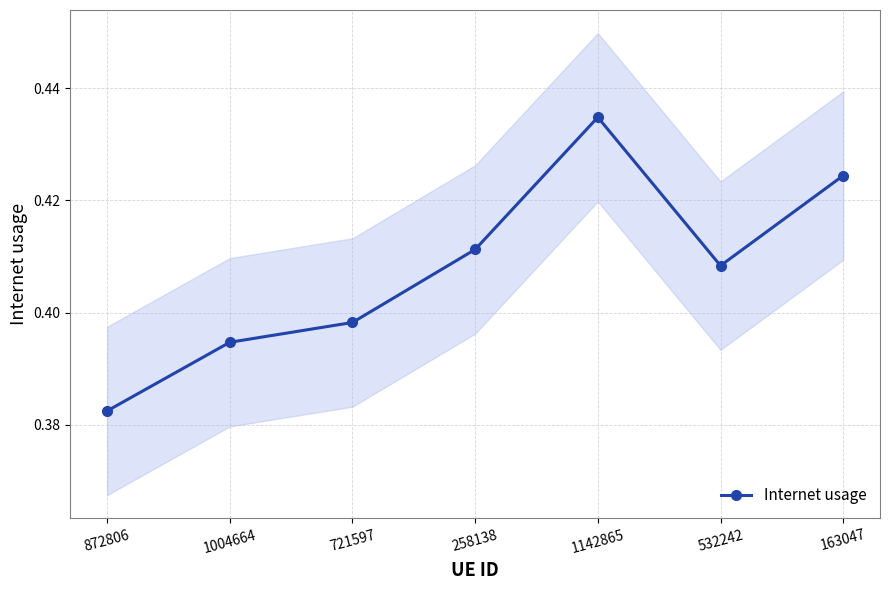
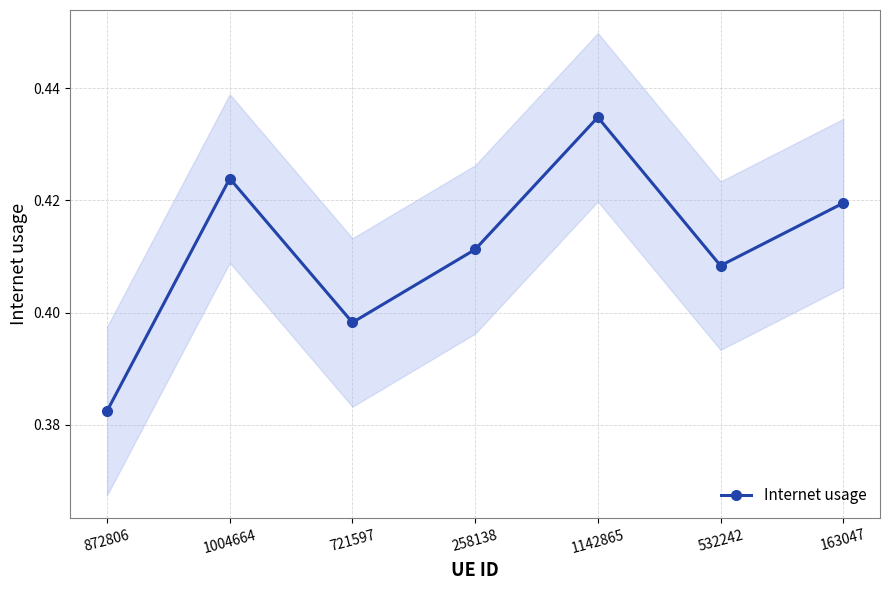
Internet usage, 1004664: 0.395 -> 0.424
Internet usage, 163047: 0.424 -> 0.420
